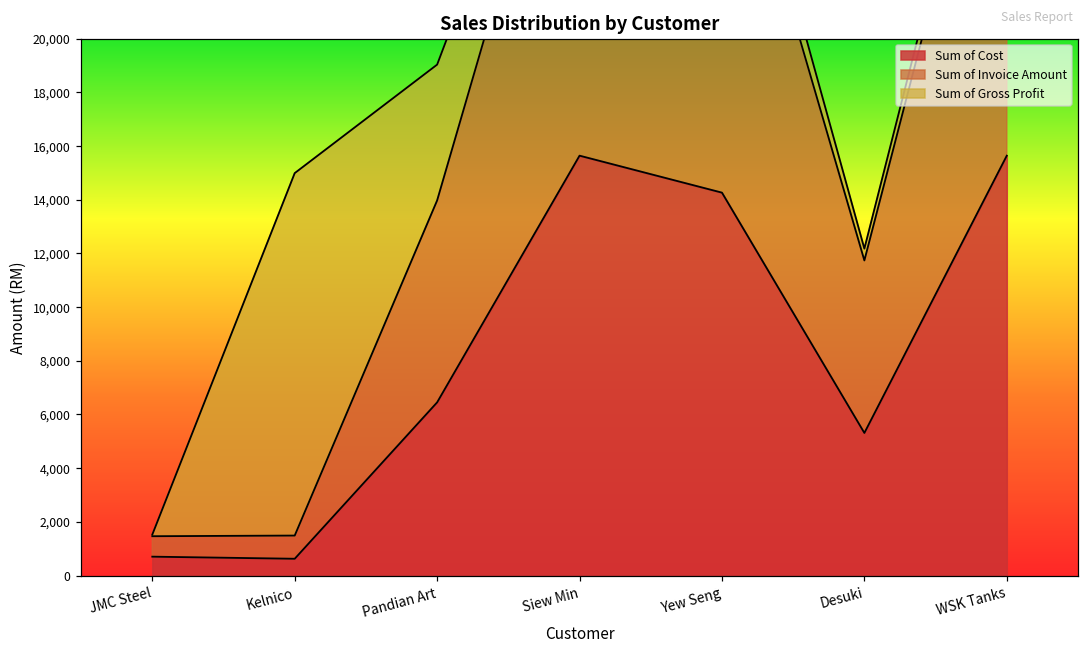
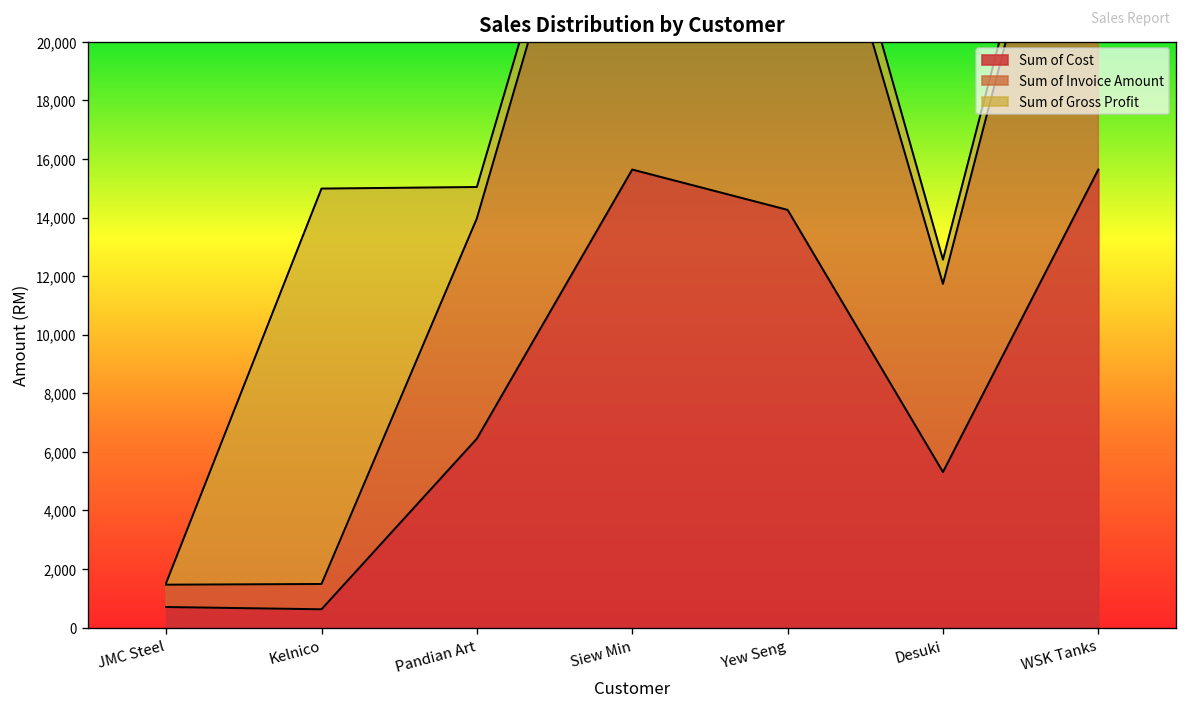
Sum of Gross Profit, Pandian Art: 5,100 -> 1,100
Sum of Gross Profit, Desuki: 400 -> 800
